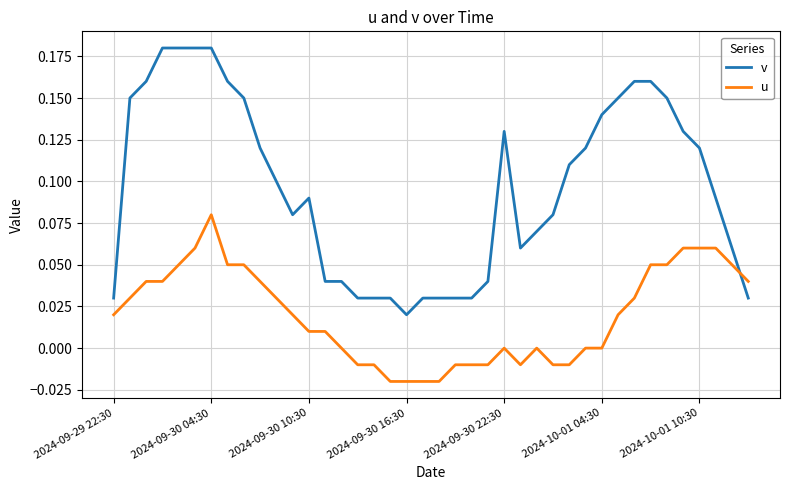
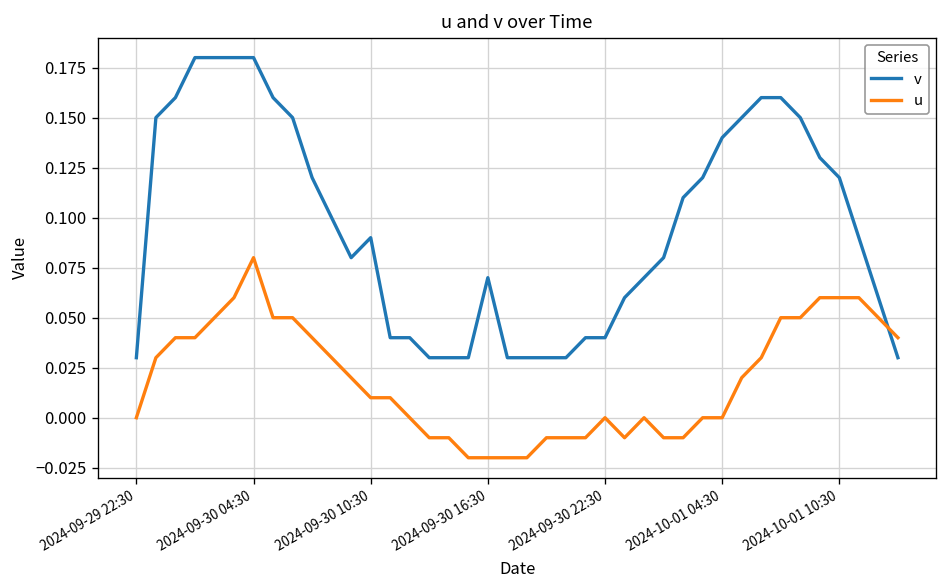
u, 2024-09-29 22:30: 0.02 -> 0.00
v, 2024-09-30 16:30: 0.02 -> 0.07
v, 2024-09-30 22:30: 0.13 -> 0.04
